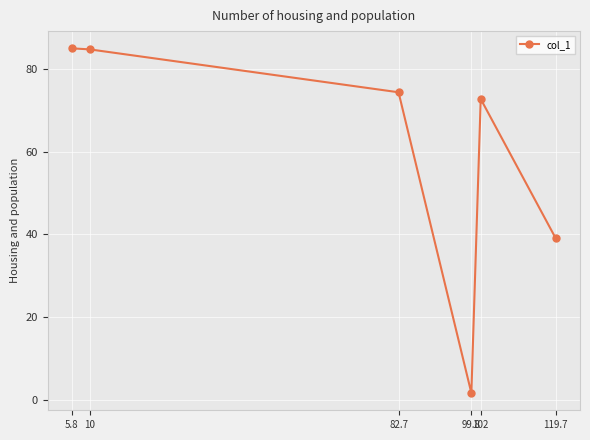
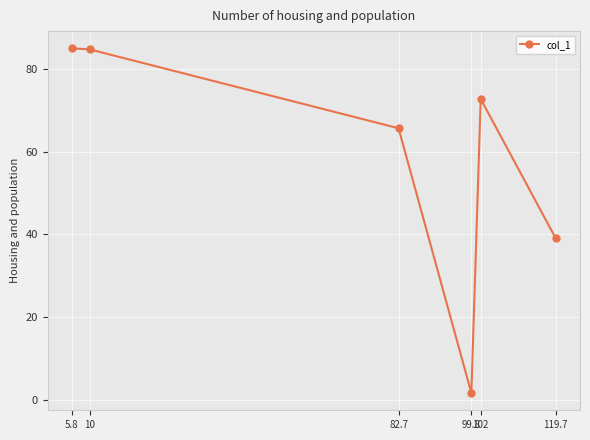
82.7: 74 -> 66
